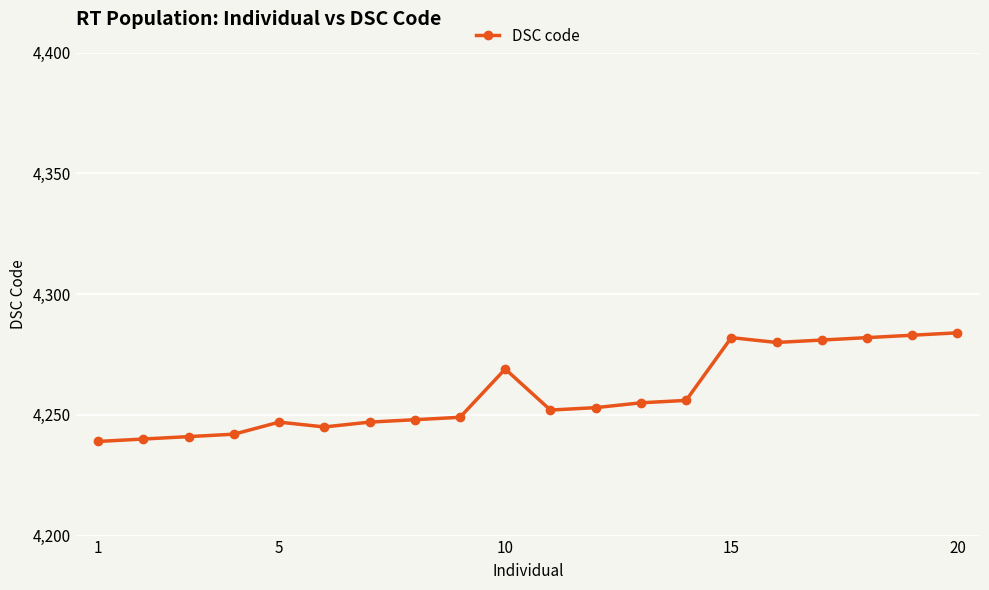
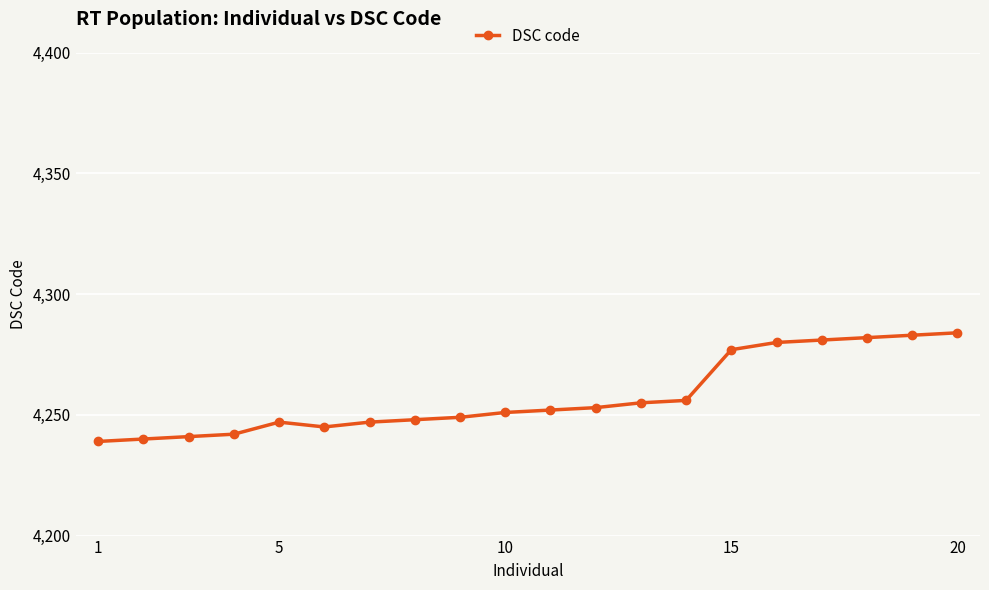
10: 4,269 -> 4,251
15: 4,282 -> 4,277
